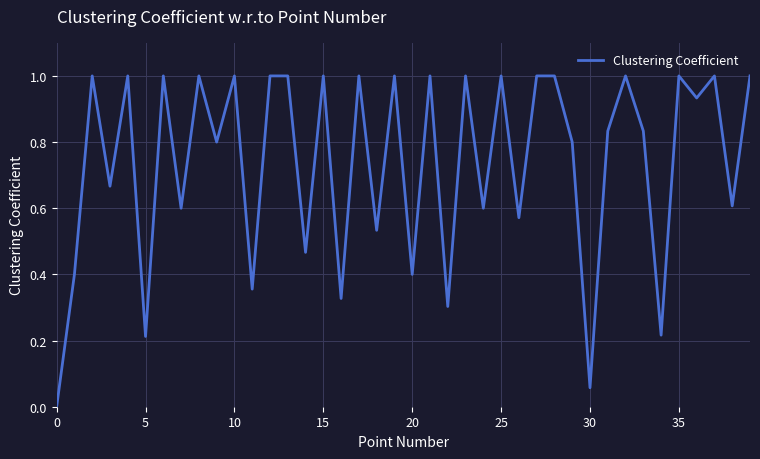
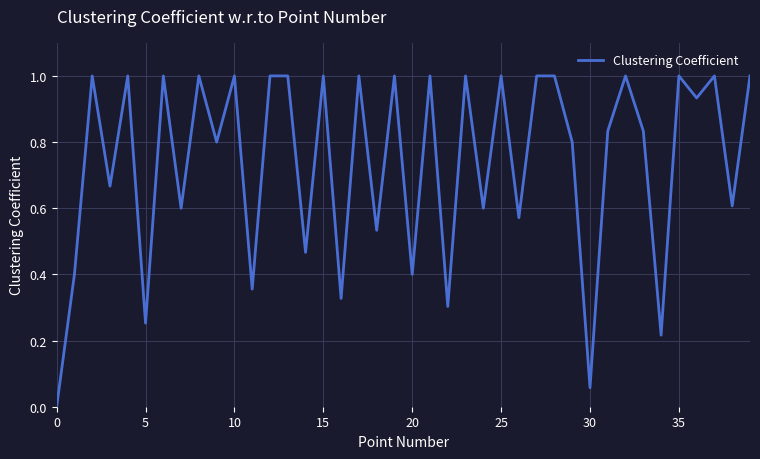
5: 0.21 -> 0.25
